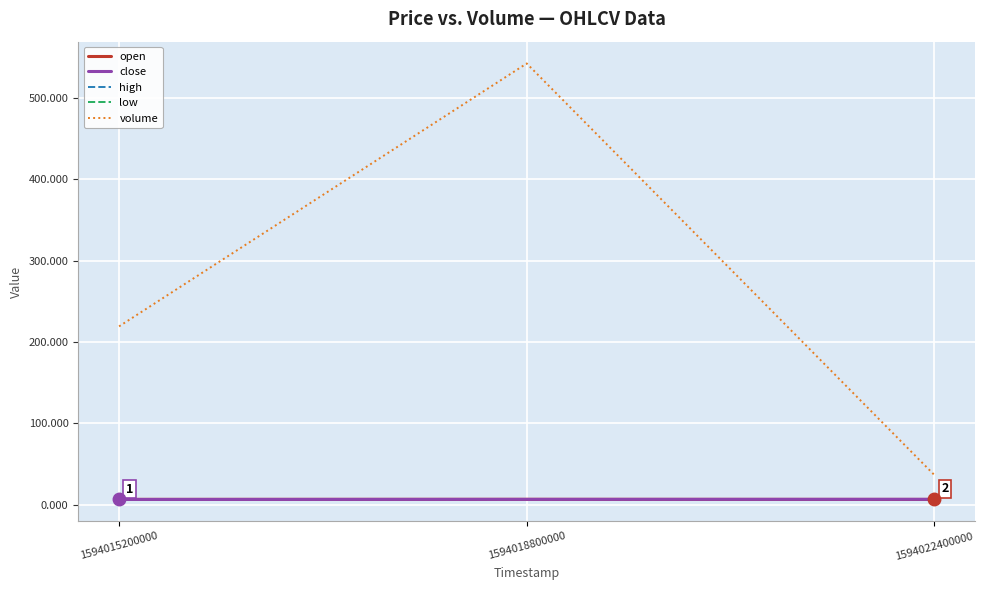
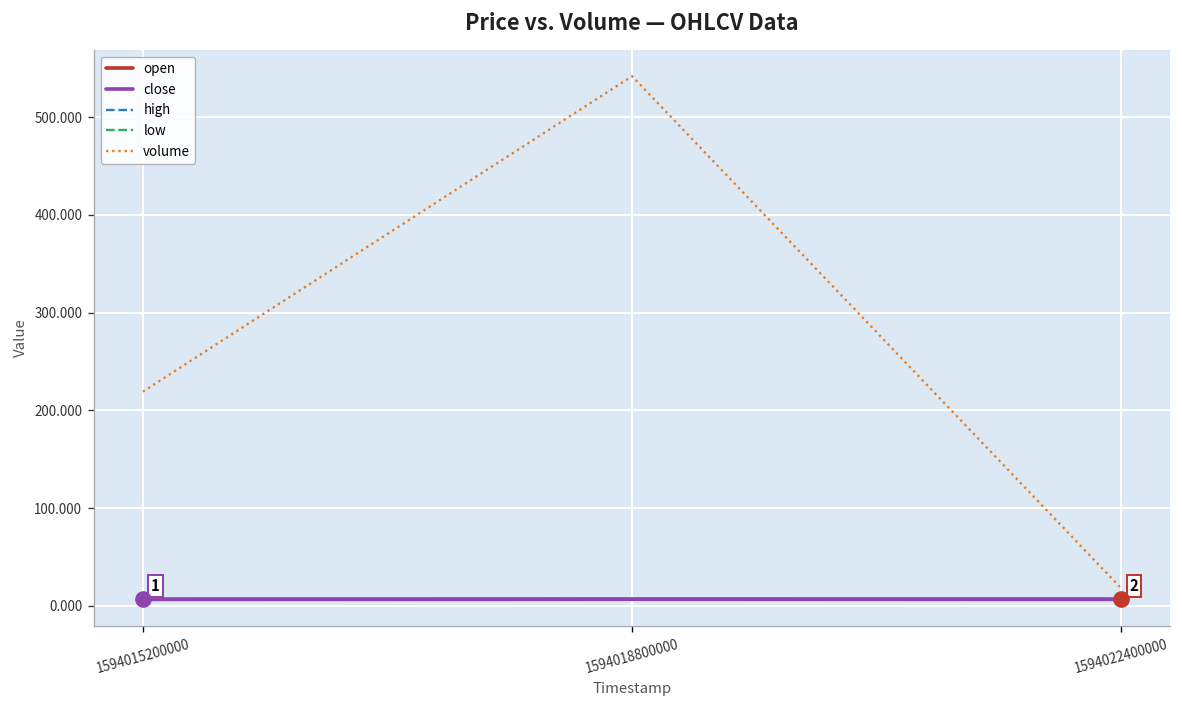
volume, 1594022400000: 40 -> 20
